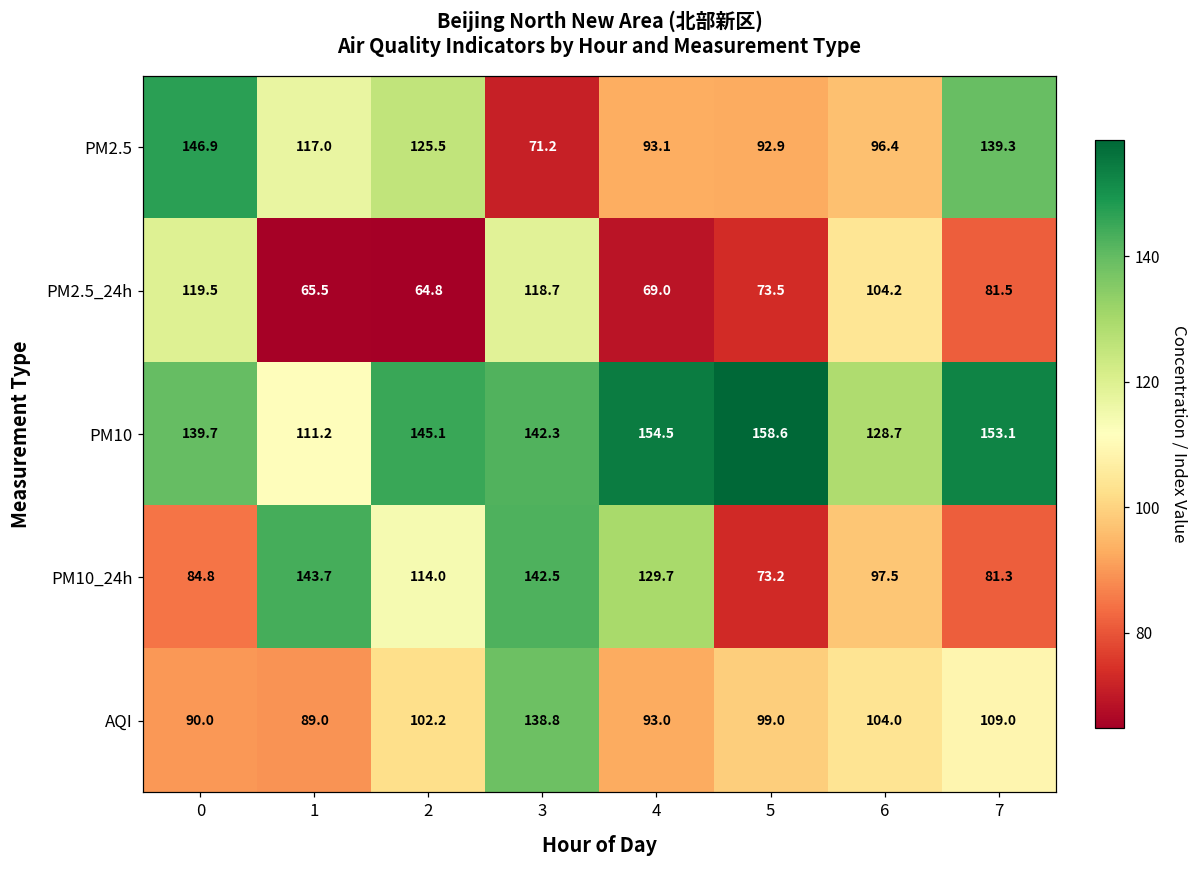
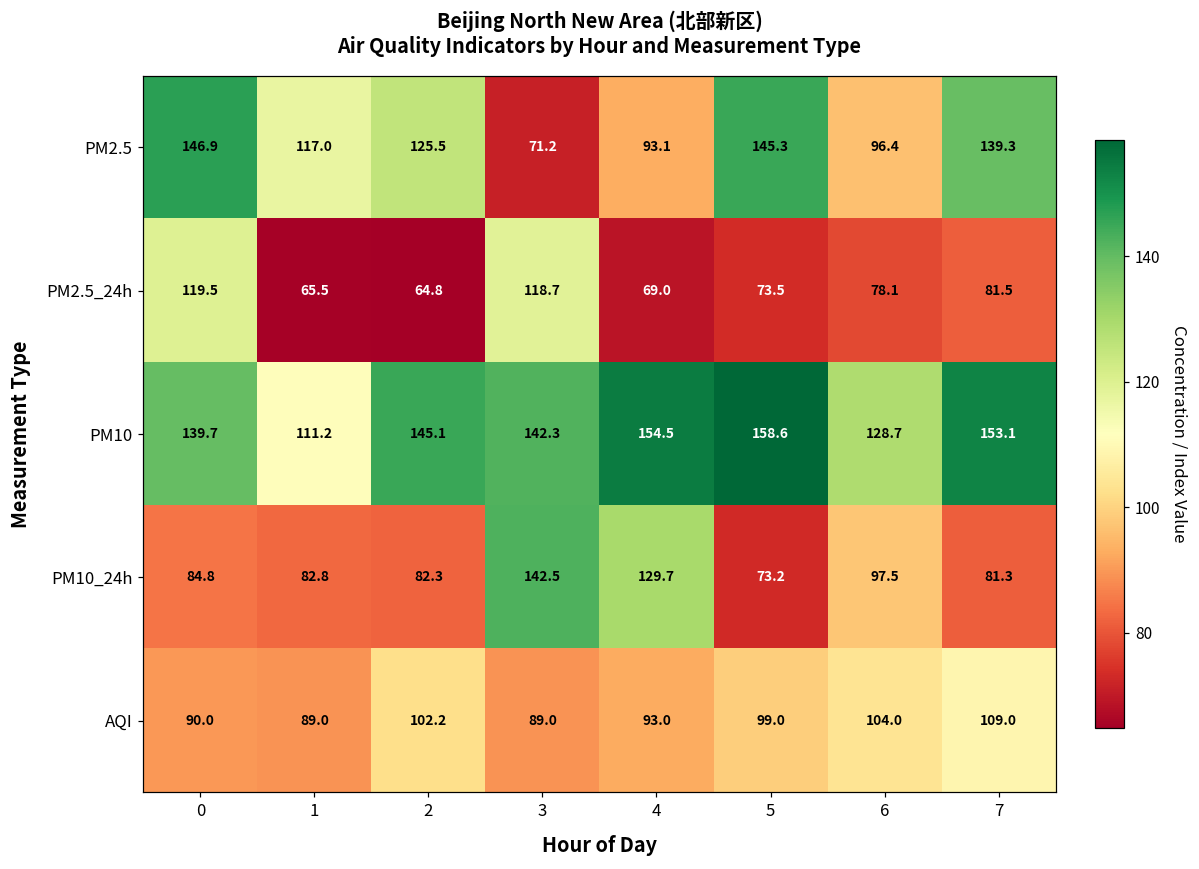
PM2.5, 5: 92.9 -> 145.3
PM2.5_24h, 6: 104.2 -> 78.1
PM10_24h, 1: 143.7 -> 82.8
PM10_24h, 2: 114.0 -> 82.3
AQI, 3: 138.8 -> 89.0
